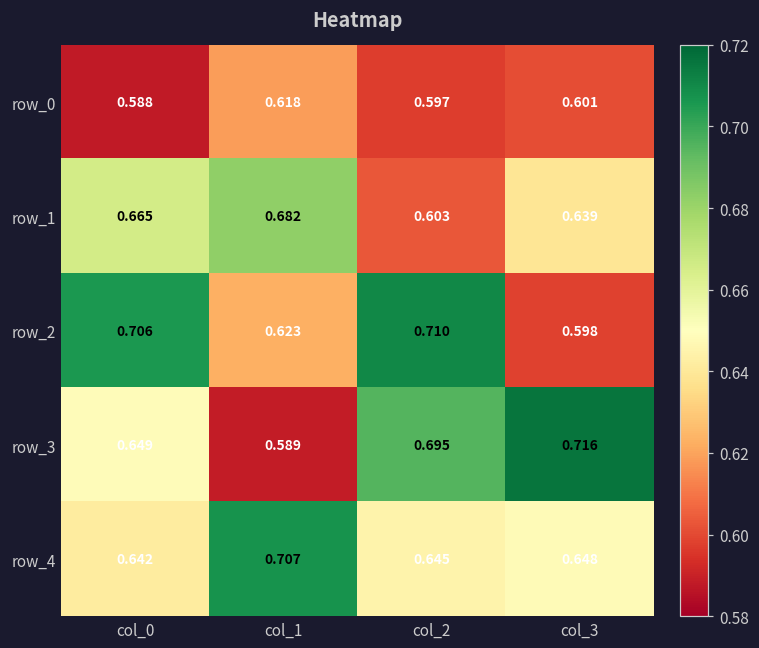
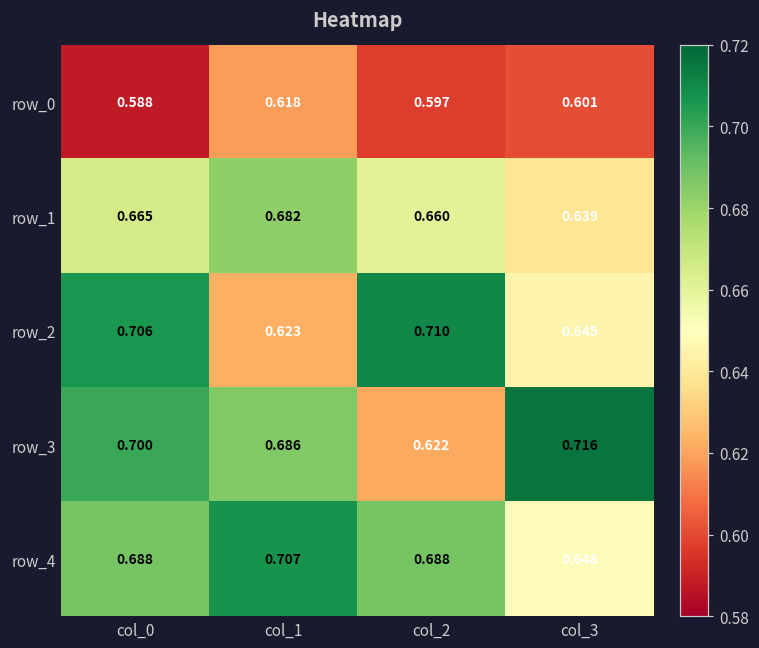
row_1, col_2: 0.603 -> 0.660
row_2, col_3: 0.598 -> 0.645
row_3, col_0: 0.649 -> 0.700
row_3, col_1: 0.589 -> 0.686
row_3, col_2: 0.695 -> 0.622
row_4, col_0: 0.642 -> 0.688
row_4, col_2: 0.645 -> 0.688
